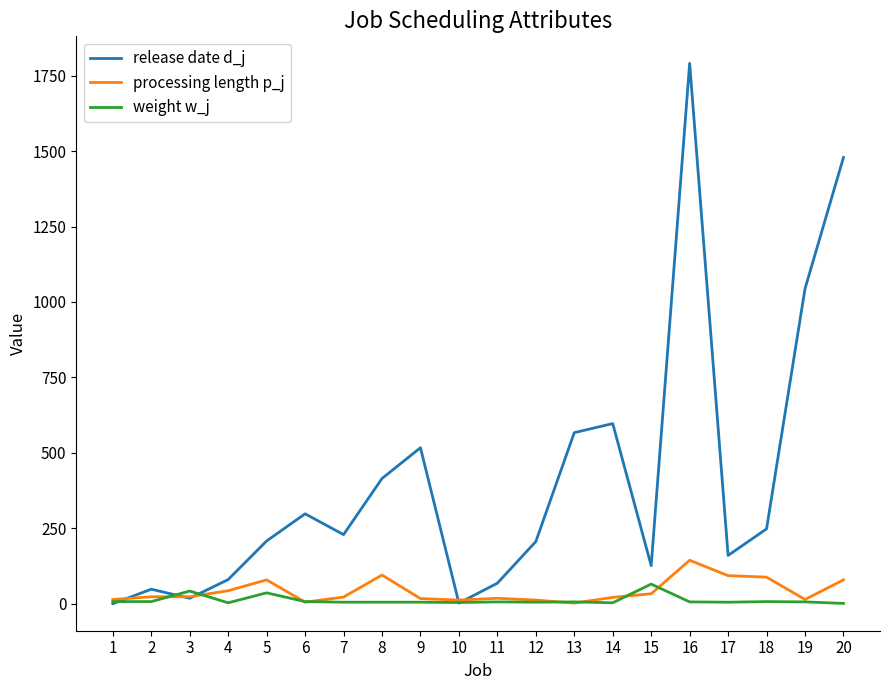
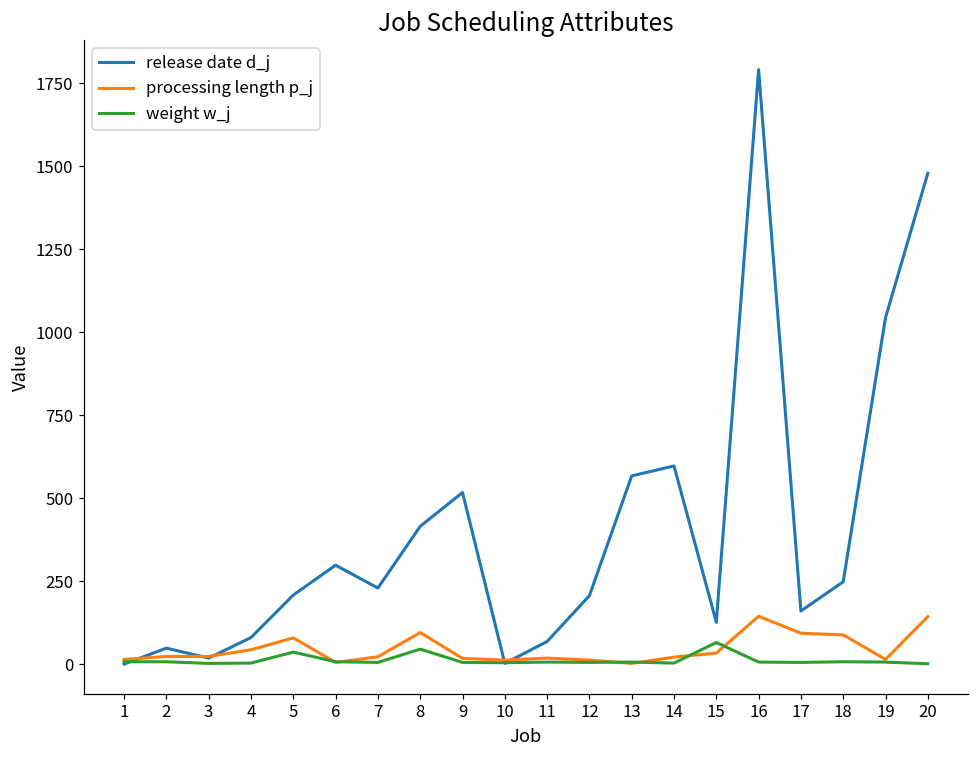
weight w_j, 3: 40 -> 0
weight w_j, 8: 10 -> 50
processing length p_j, 20: 80 -> 140
